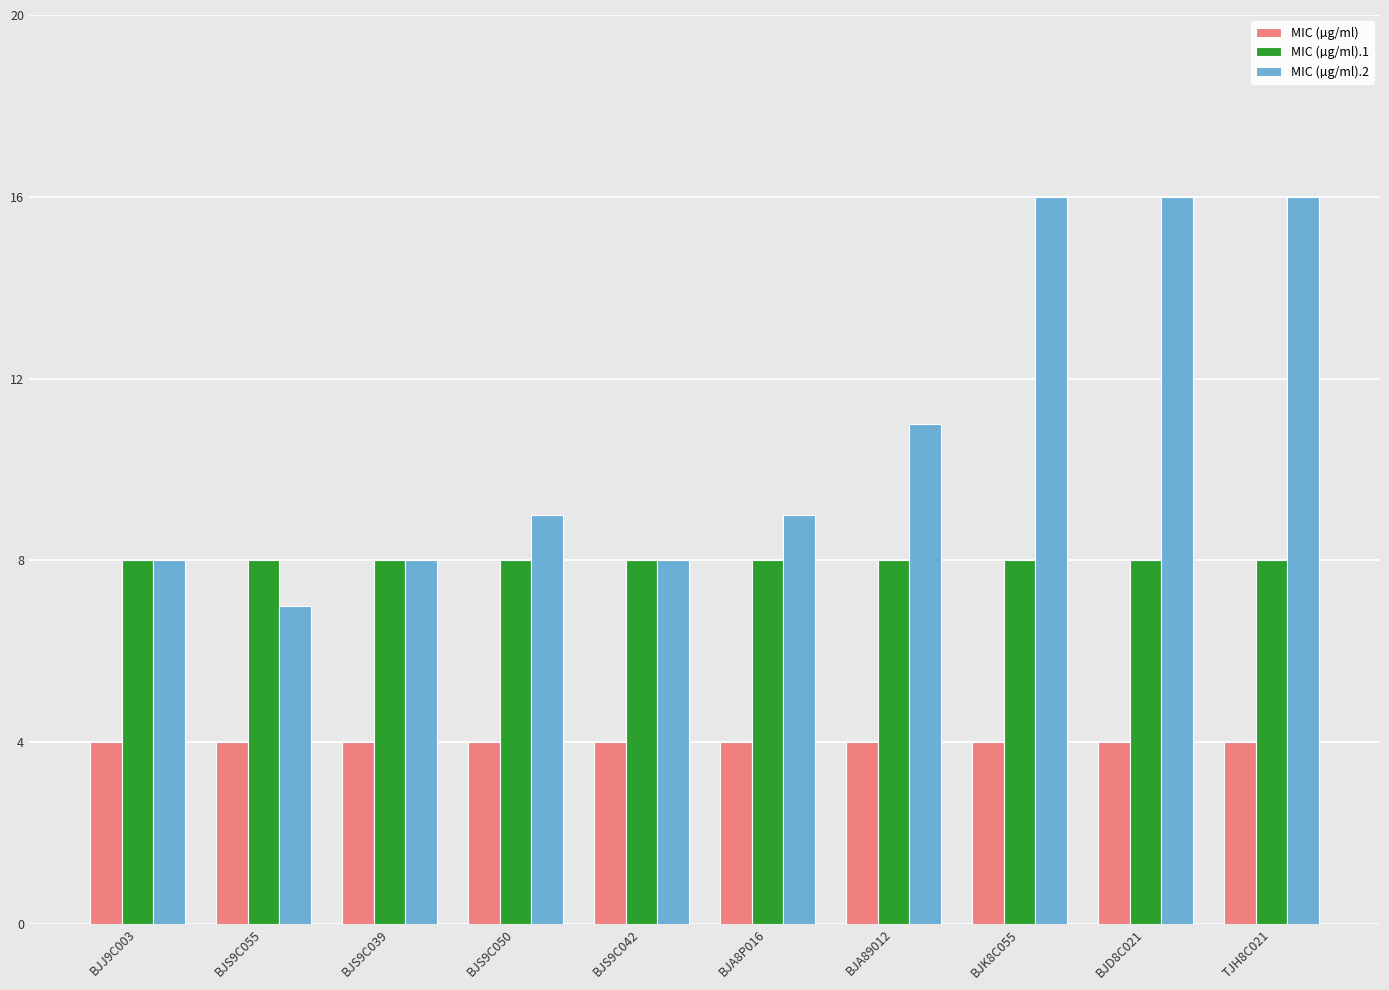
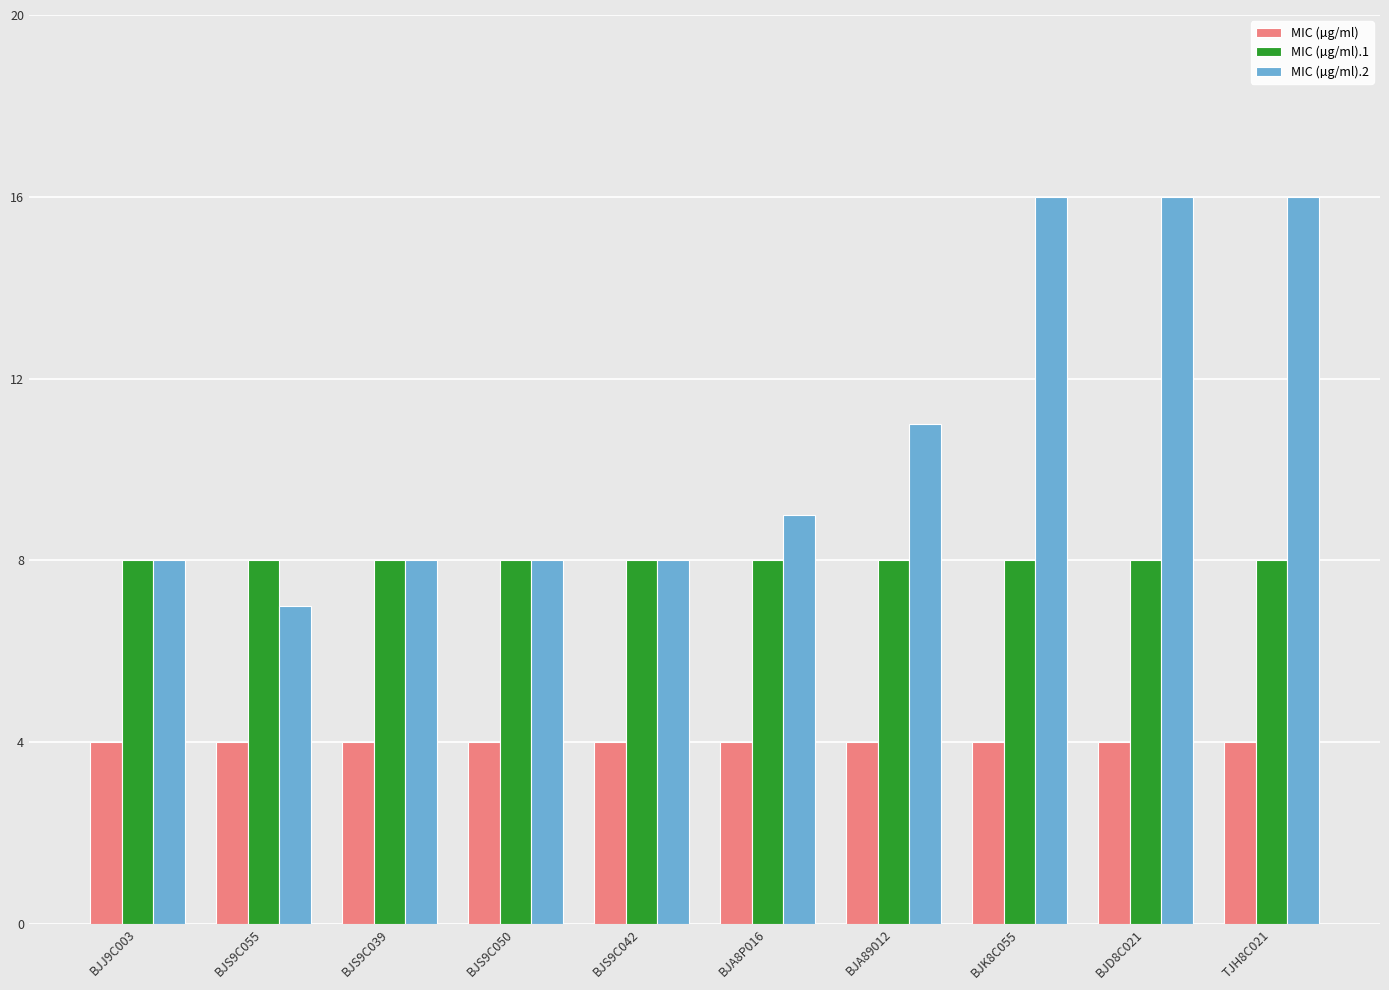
MIC (µg/ml).2, BJS9C050: 9 -> 8
